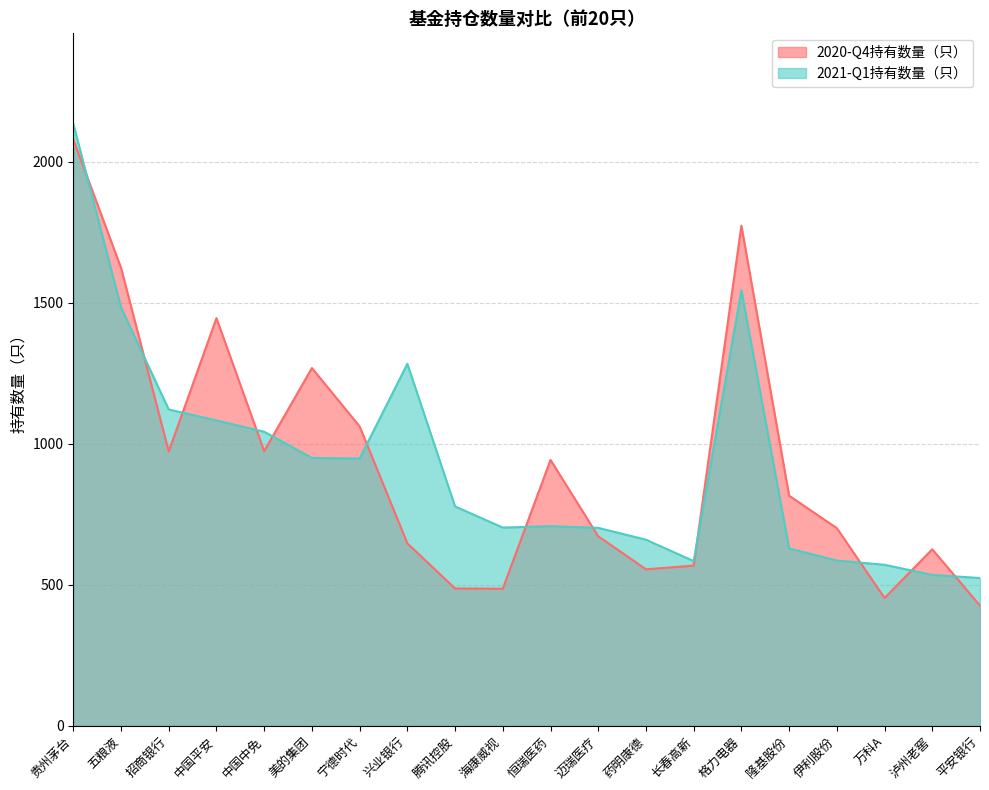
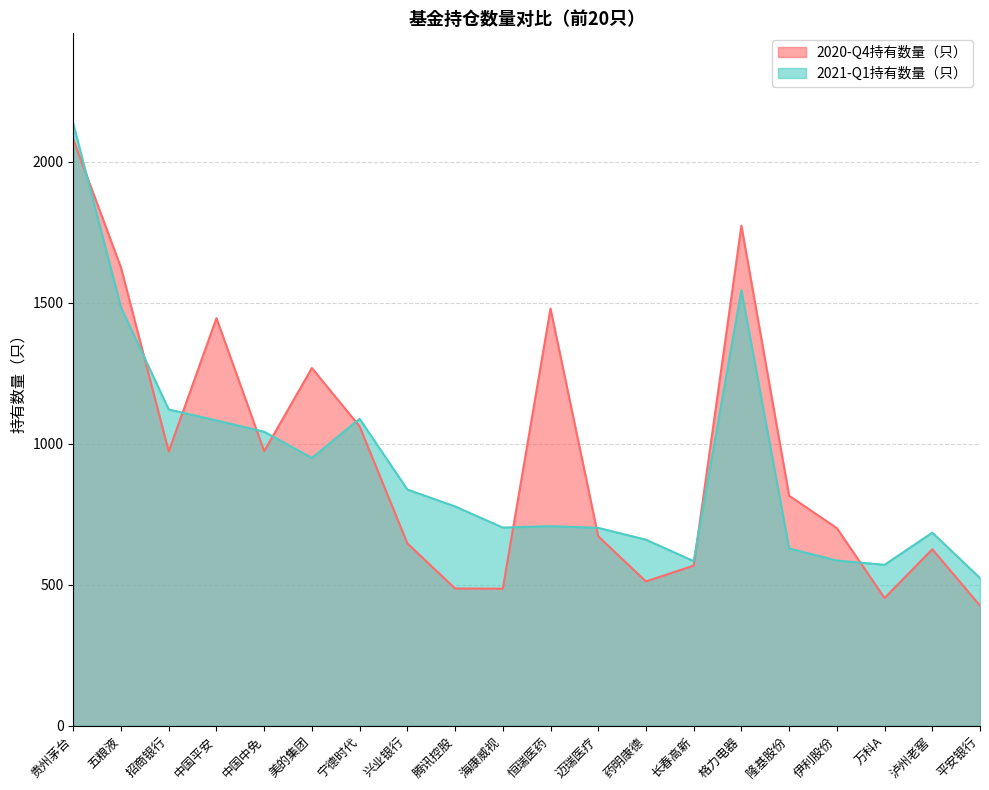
2021-Q1持有数量（只）, 宁德时代: 950 -> 1090
2021-Q1持有数量（只）, 兴业银行: 1280 -> 840
2020-Q4持有数量（只）, 恒瑞医药: 940 -> 1480
2020-Q4持有数量（只）, 药明康德: 560 -> 510
2021-Q1持有数量（只）, 泸州老窖: 540 -> 690
